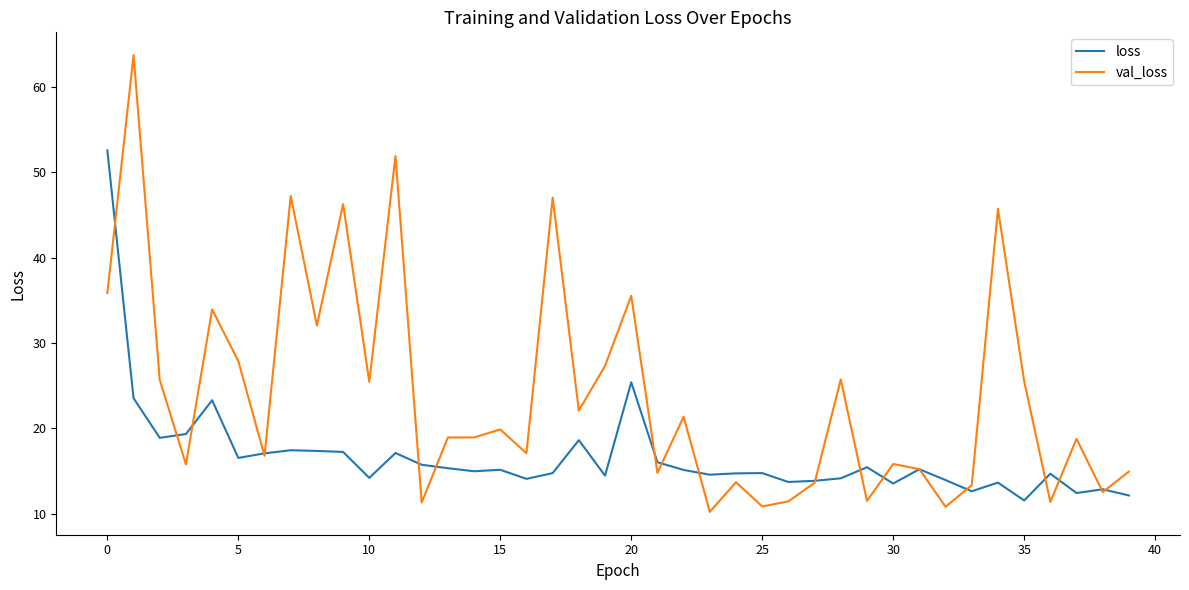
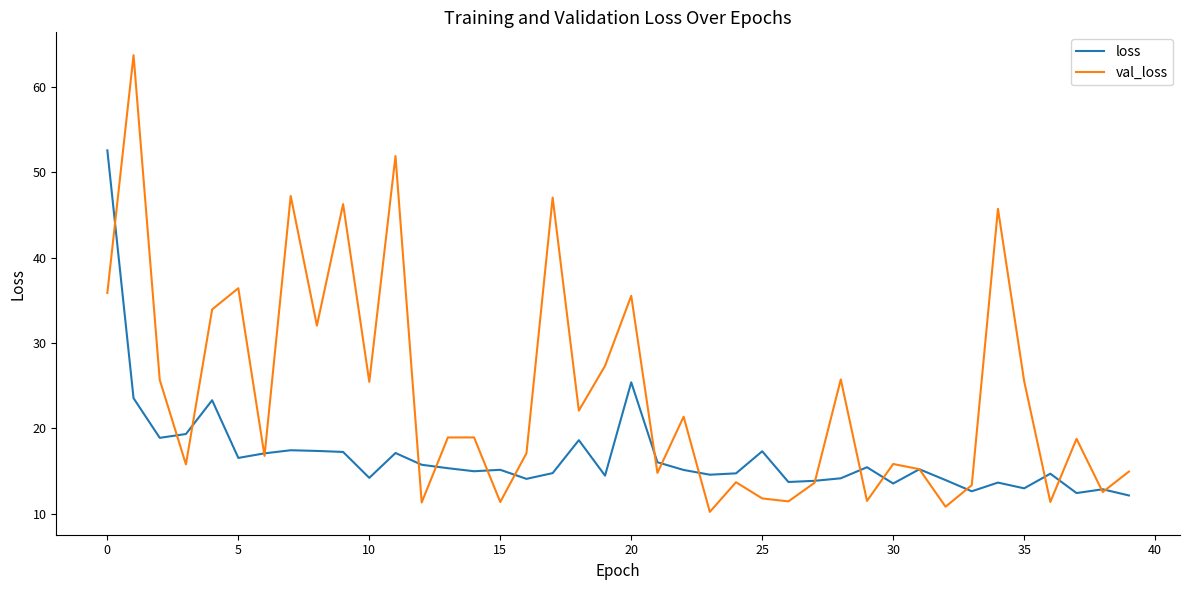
val_loss, 5: 28 -> 36
val_loss, 15: 20 -> 11
loss, 25: 15 -> 17
val_loss, 25: 11 -> 12
loss, 35: 12 -> 13
